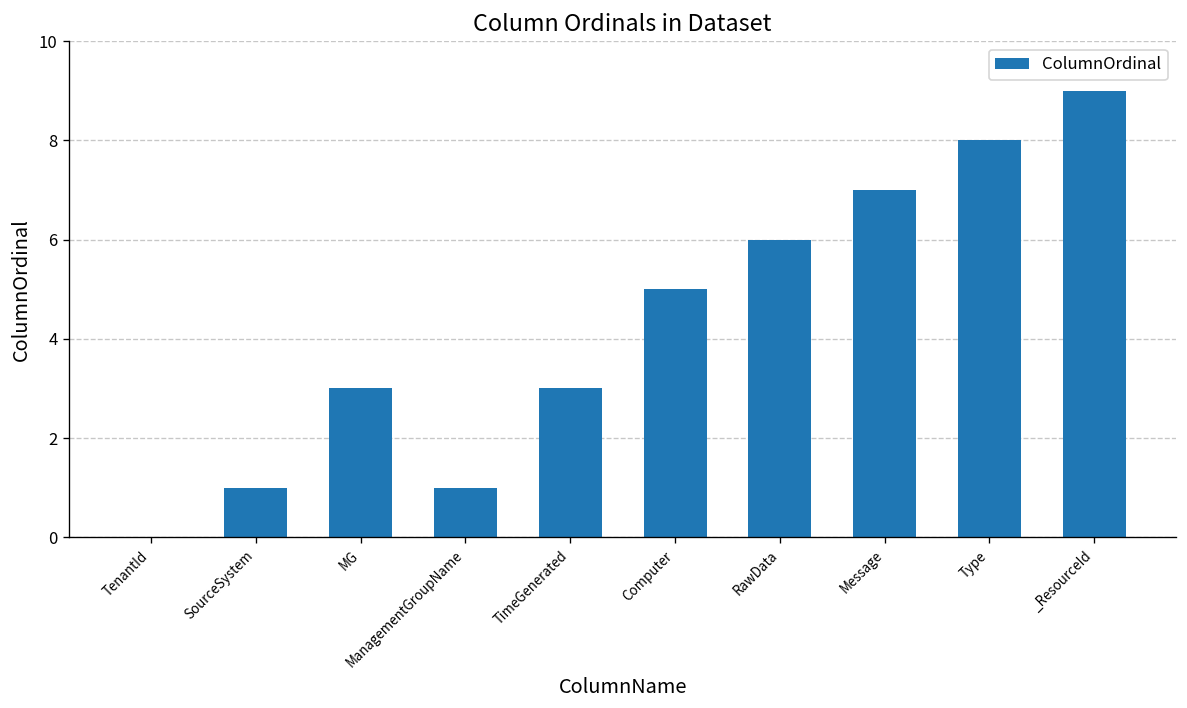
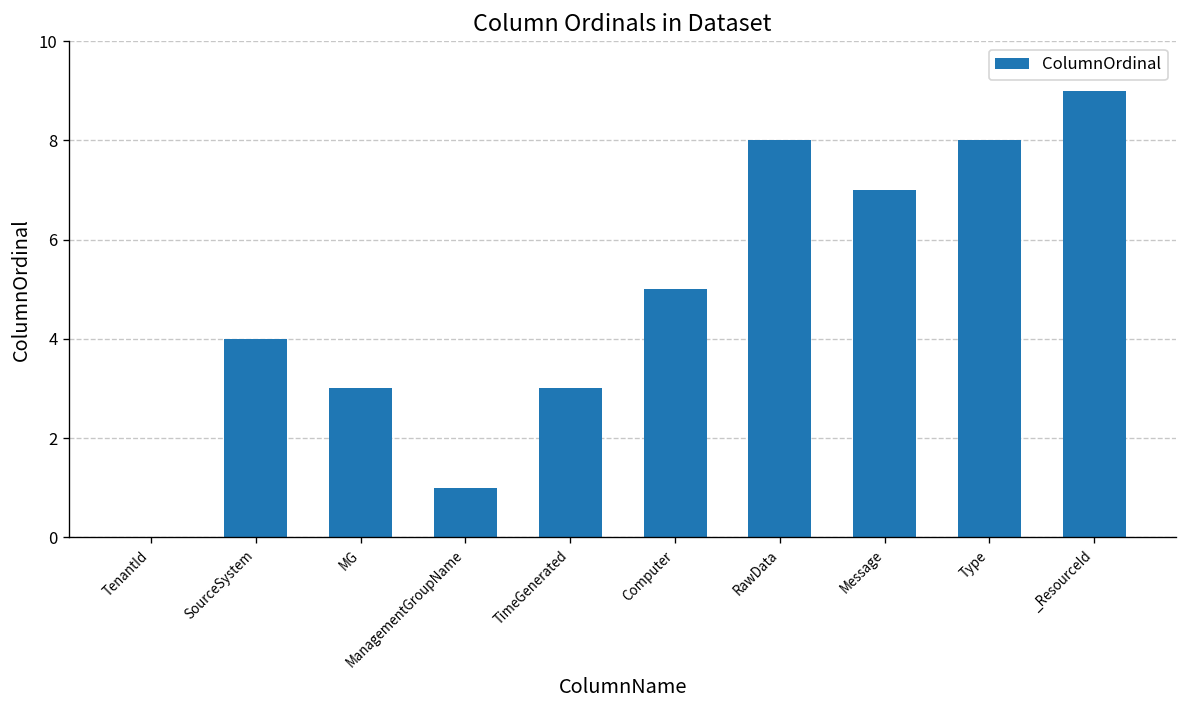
SourceSystem: 1 -> 4
RawData: 6 -> 8
